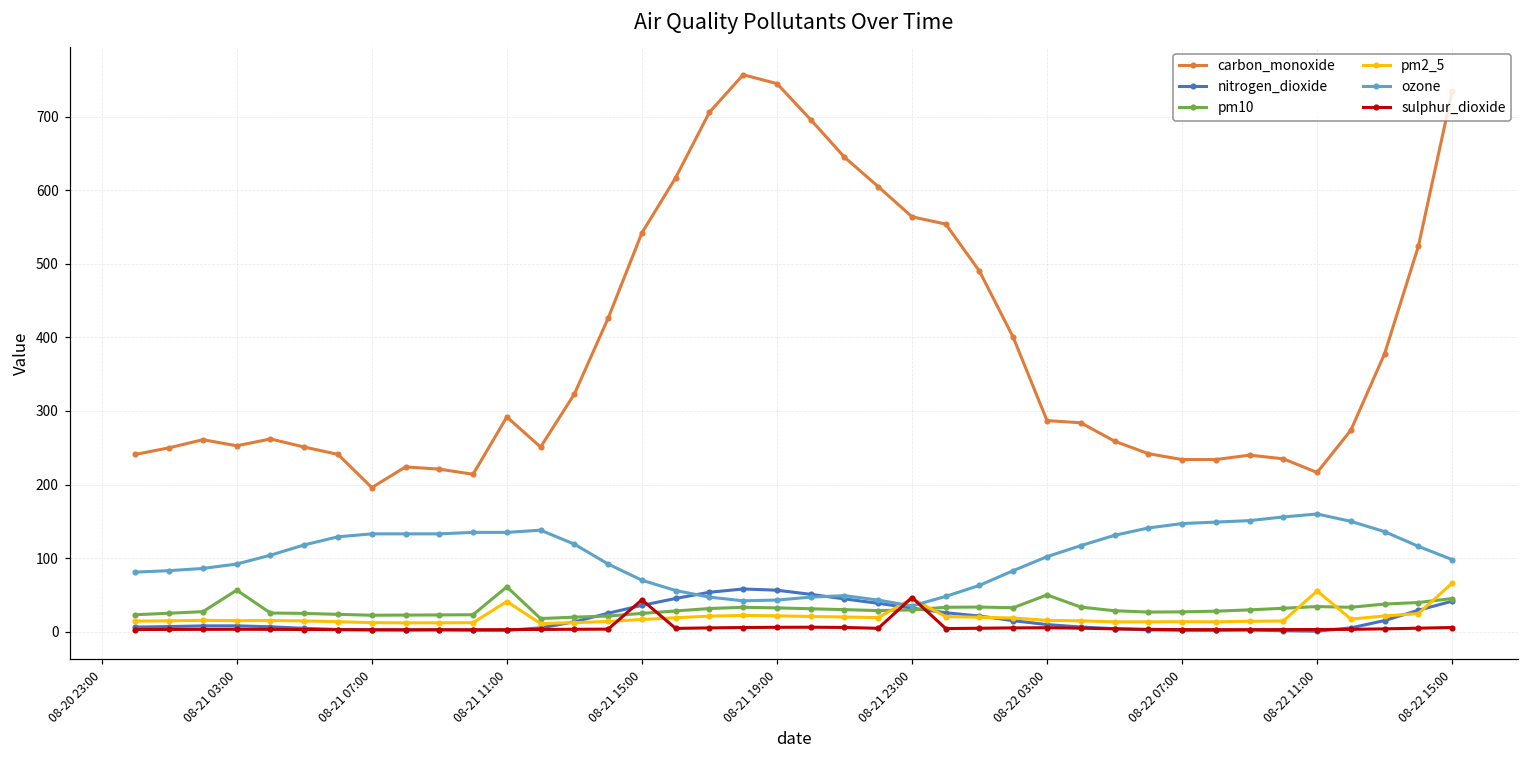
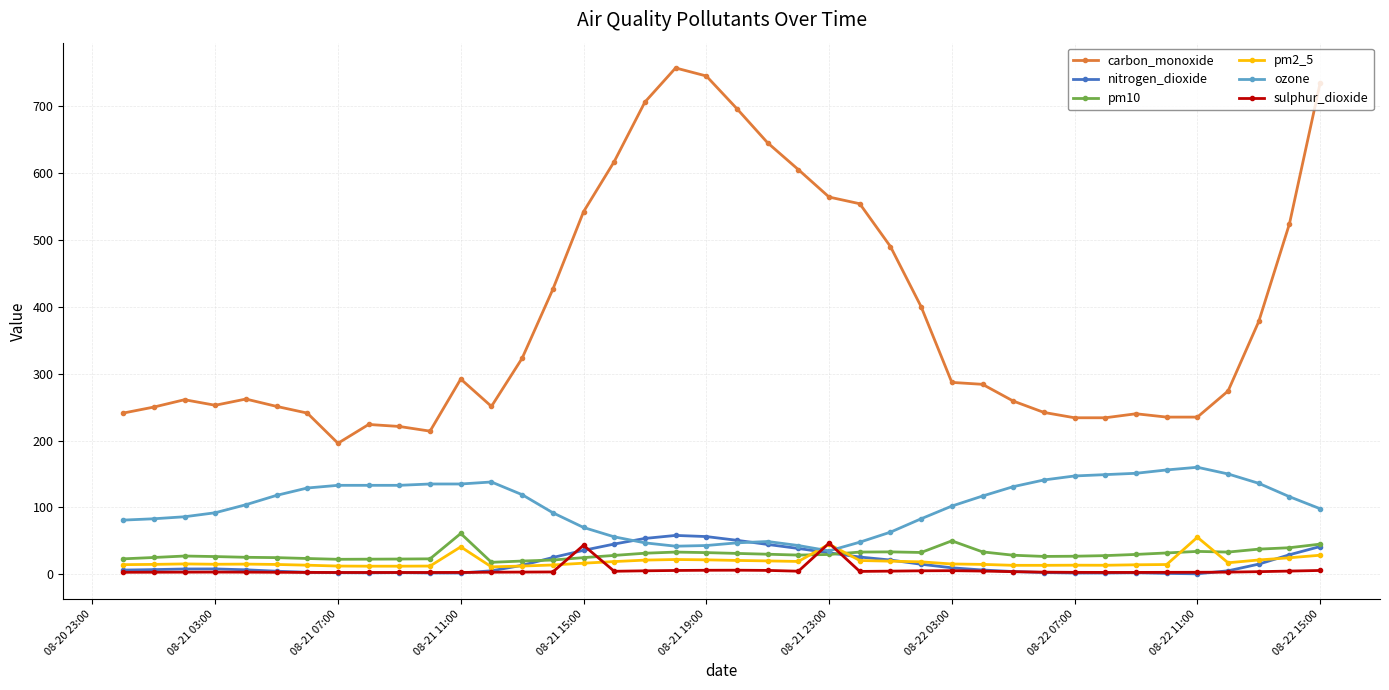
pm10, 08-21 03:00: 60 -> 30
carbon_monoxide, 08-22 11:00: 220 -> 240
pm2_5, 08-22 15:00: 70 -> 30
